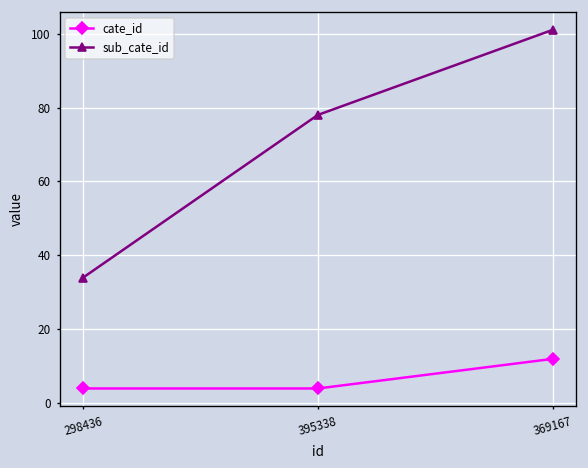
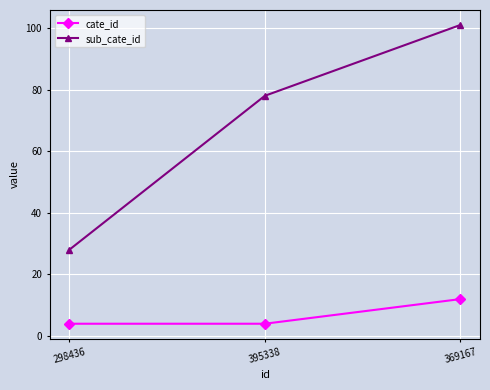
sub_cate_id, 298436: 34 -> 28
